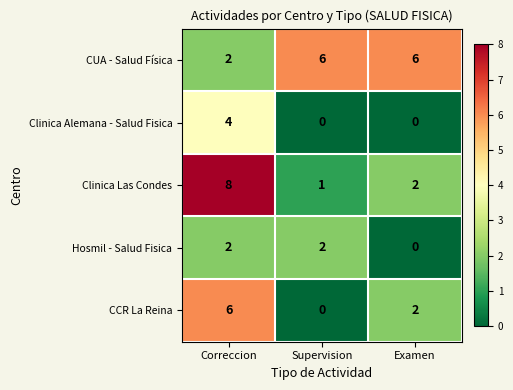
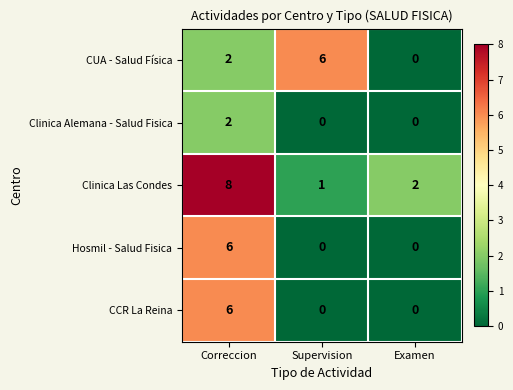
CUA - Salud Física, Examen: 6 -> 0
Clinica Alemana - Salud Fisica, Correccion: 4 -> 2
Hosmil - Salud Fisica, Correccion: 2 -> 6
Hosmil - Salud Fisica, Supervision: 2 -> 0
CCR La Reina, Examen: 2 -> 0
